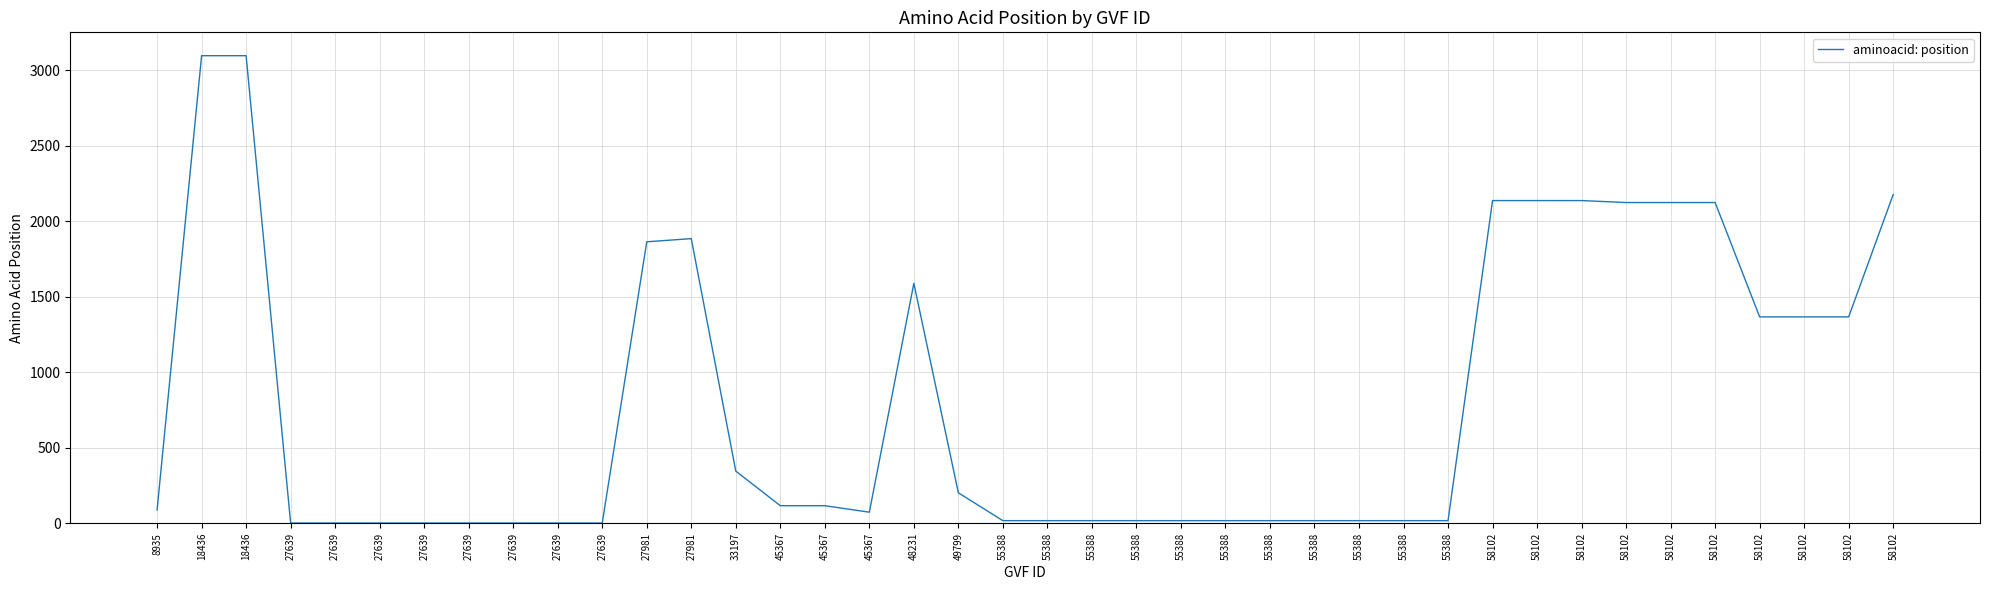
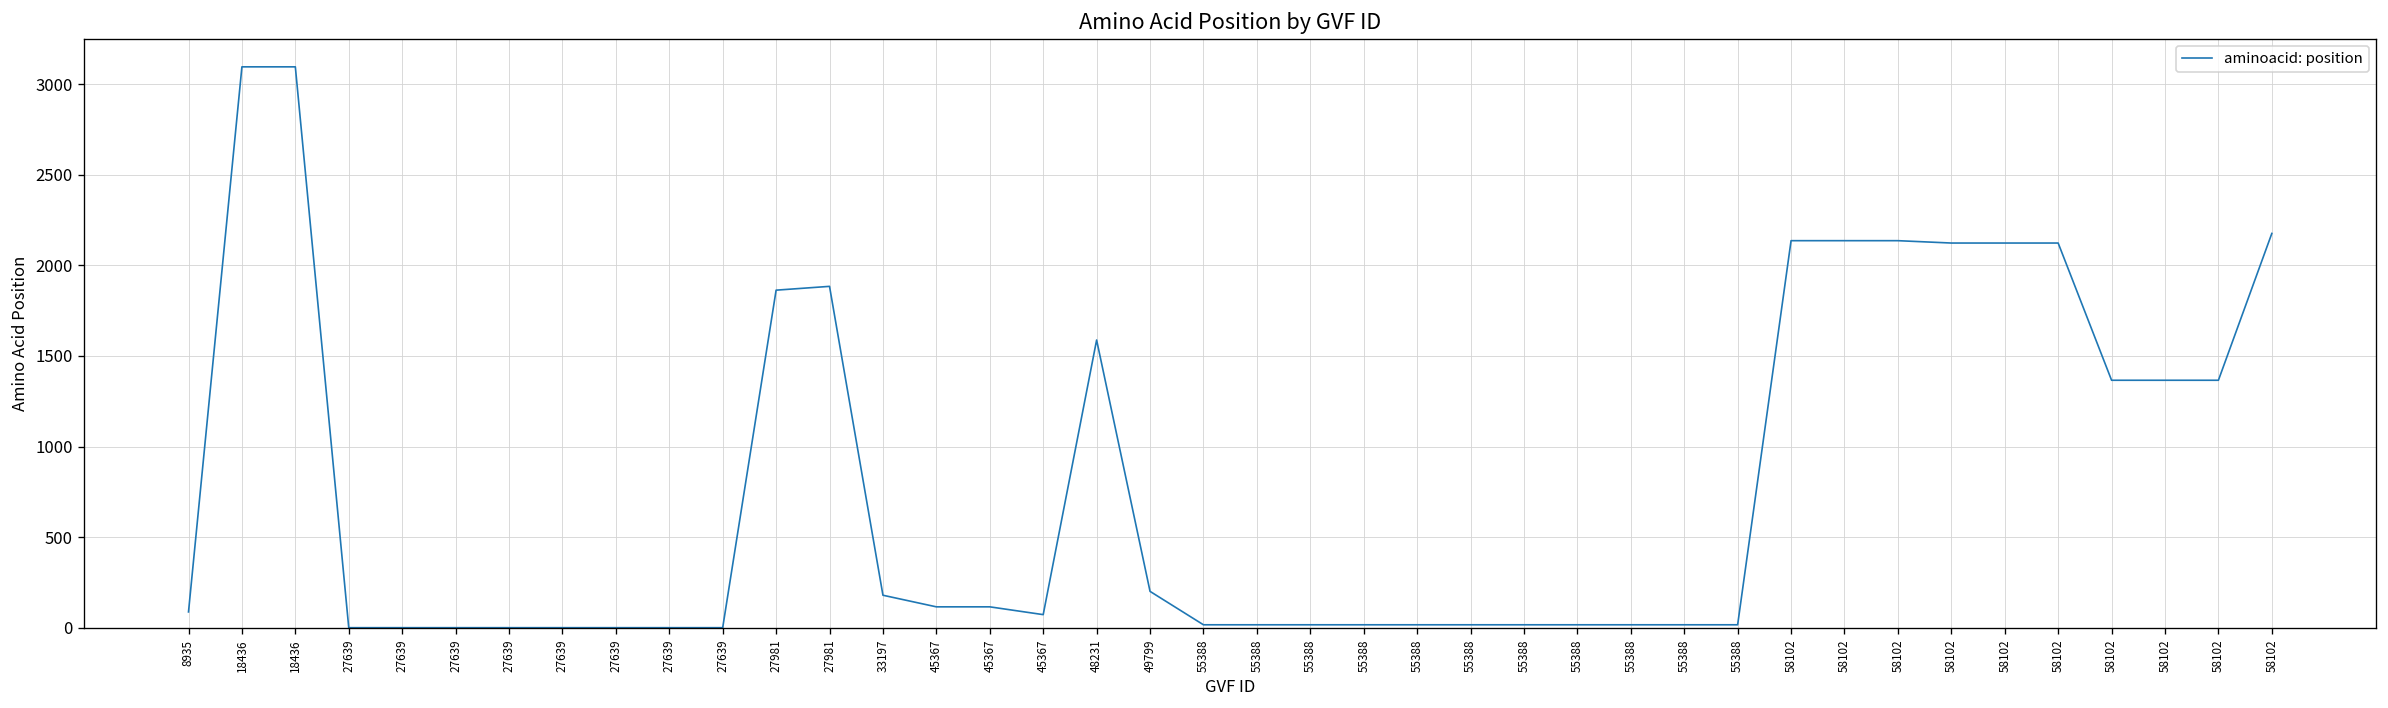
33197: 350 -> 180
